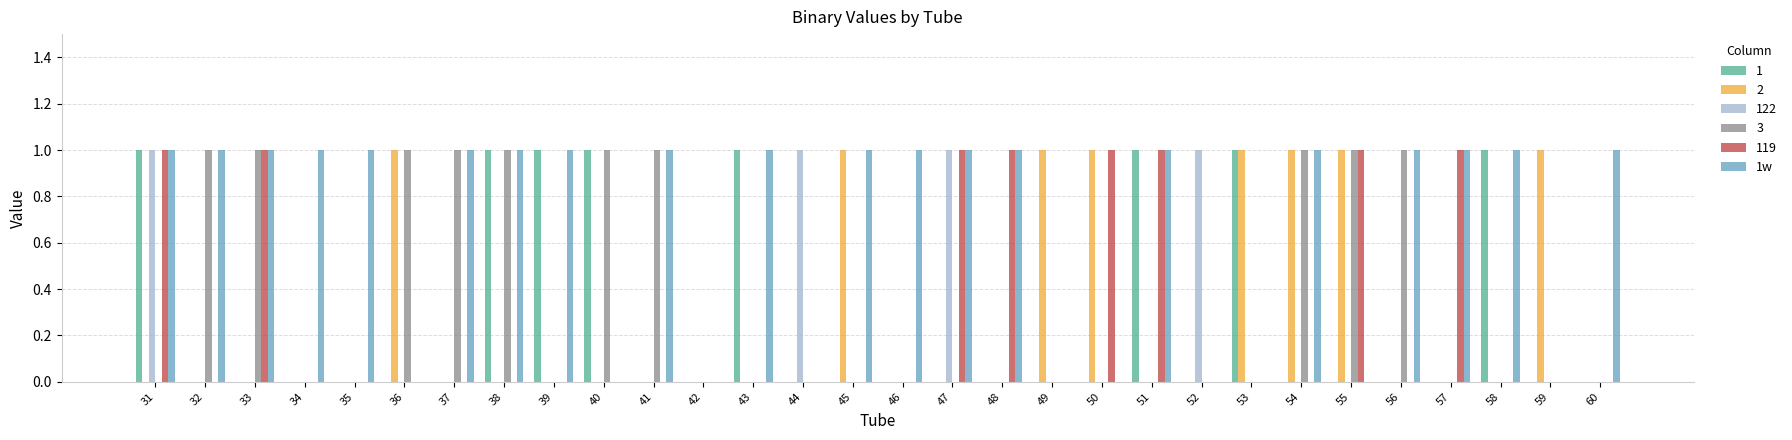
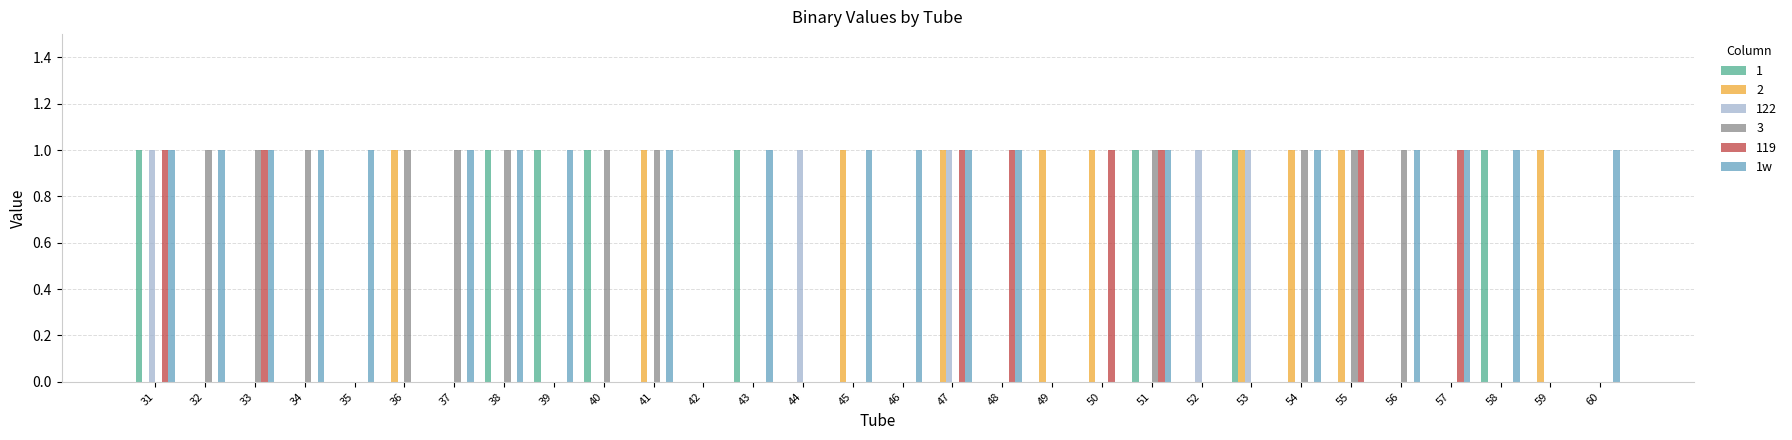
3, 34: 0 -> 1
2, 41: 0 -> 1
2, 47: 0 -> 1
3, 51: 0 -> 1
122, 53: 0 -> 1
